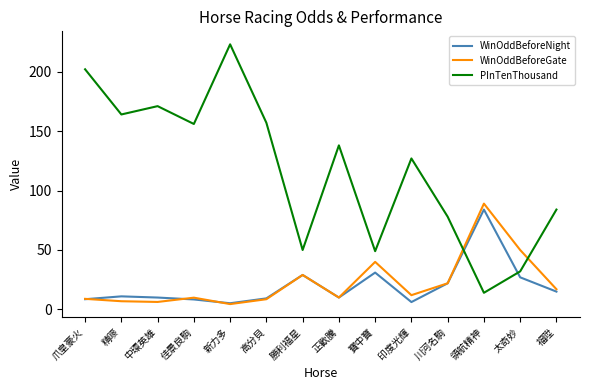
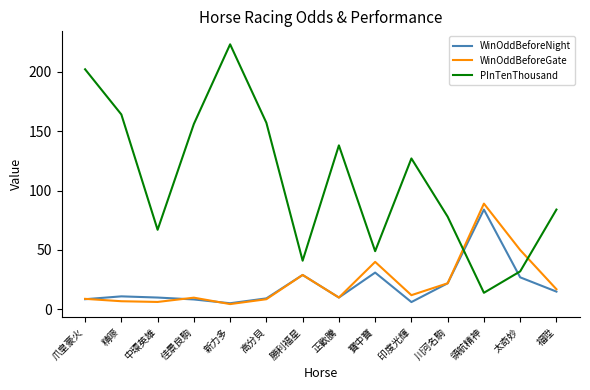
PInTenThousand, 中環英雄: 171 -> 67
PInTenThousand, 勝利福星: 50 -> 41
